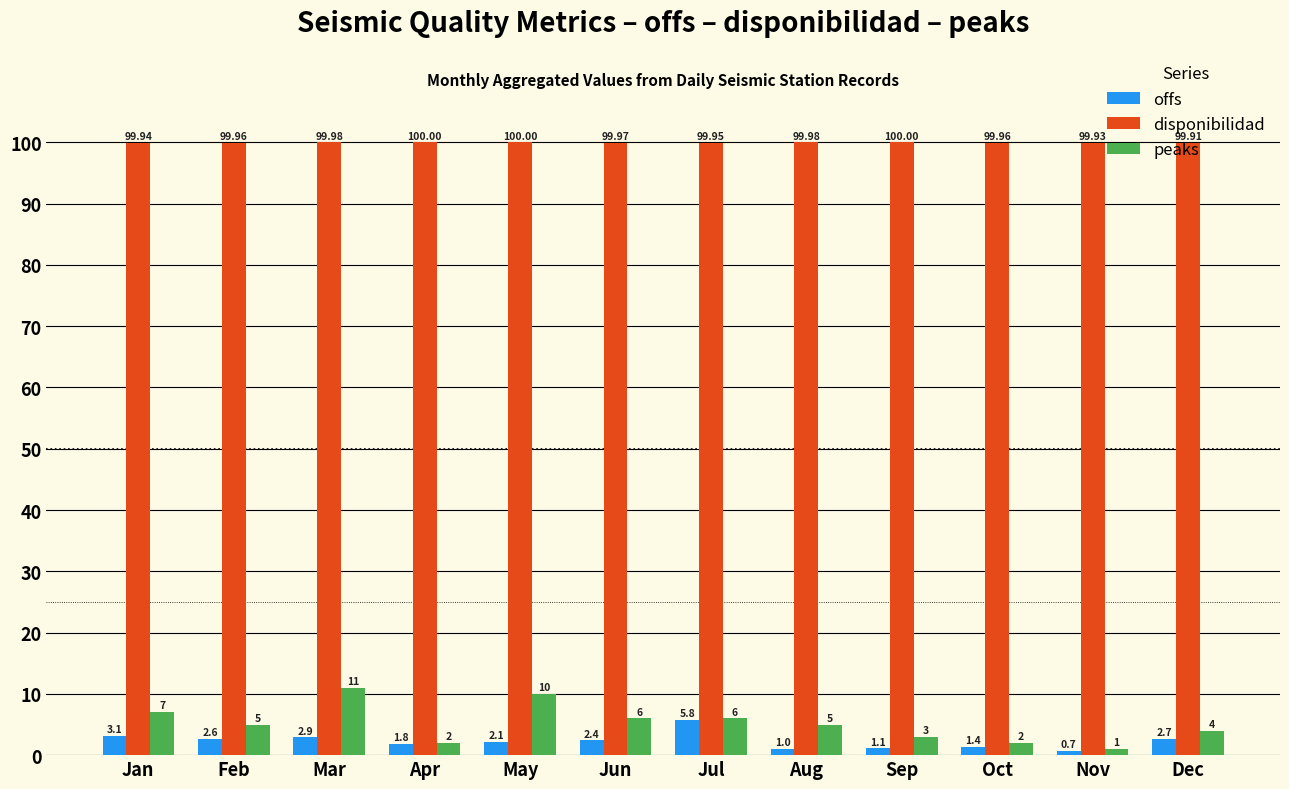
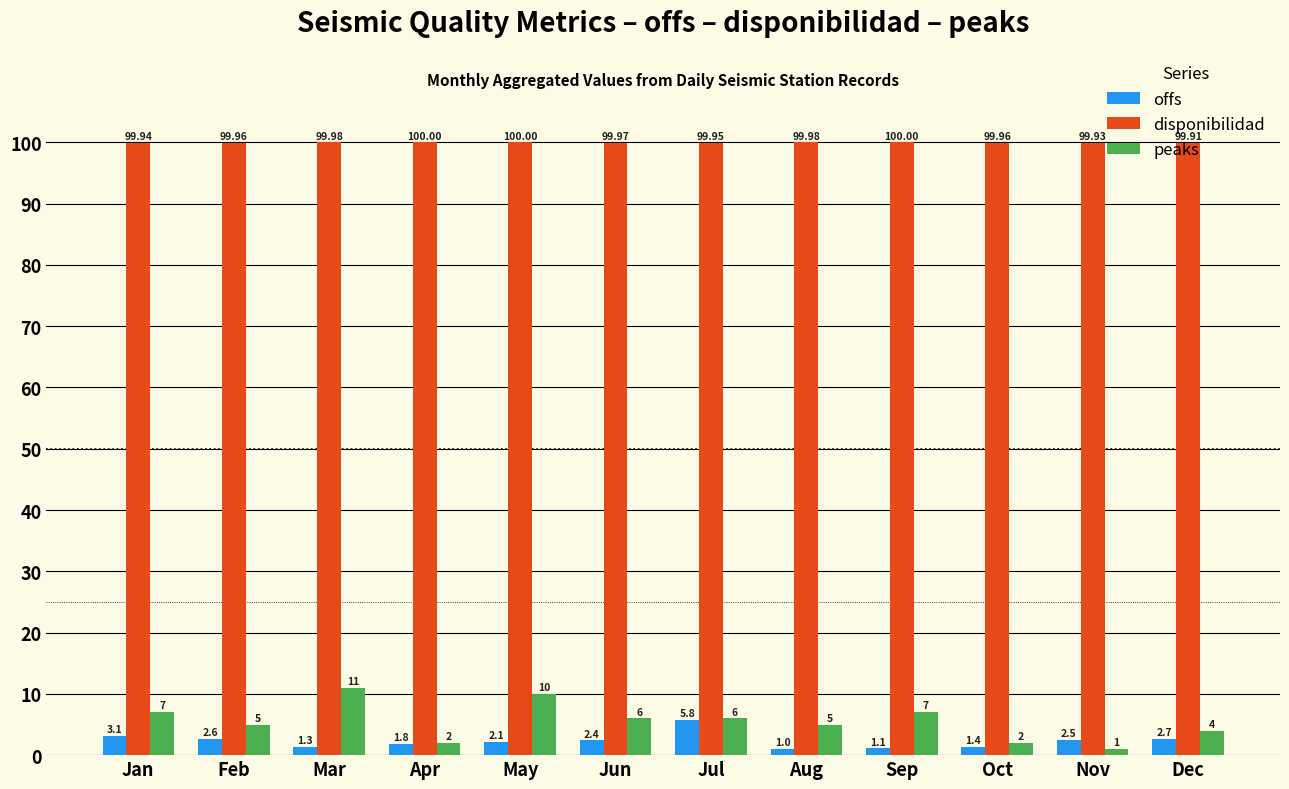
offs, Mar: 2.9 -> 1.3
peaks, Sep: 3 -> 7
offs, Nov: 0.7 -> 2.5
